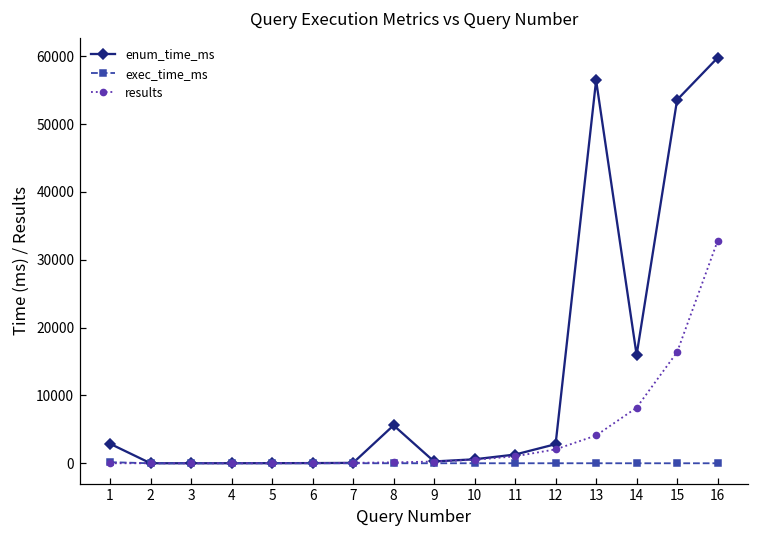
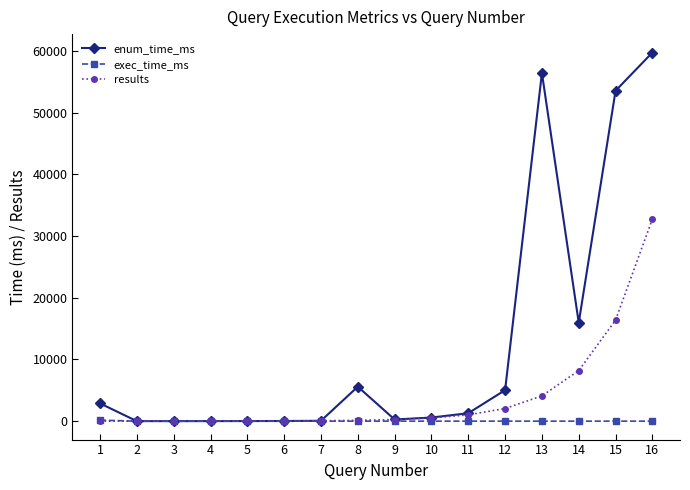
enum_time_ms, 12: 3000 -> 5000
